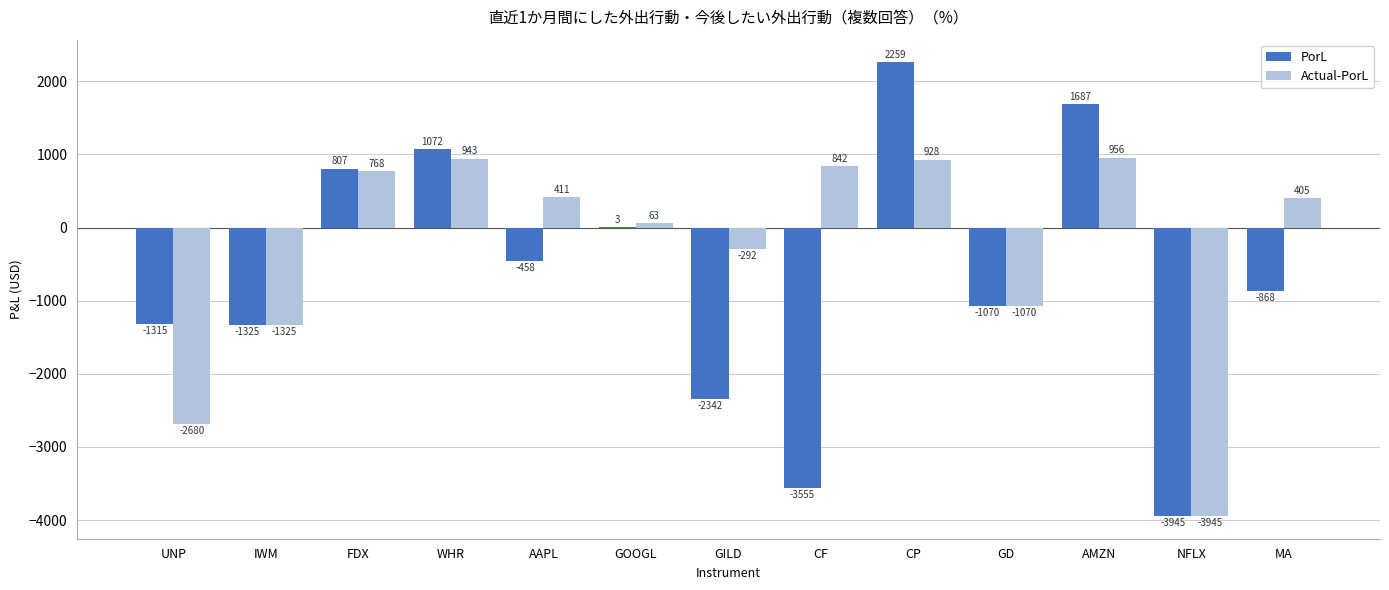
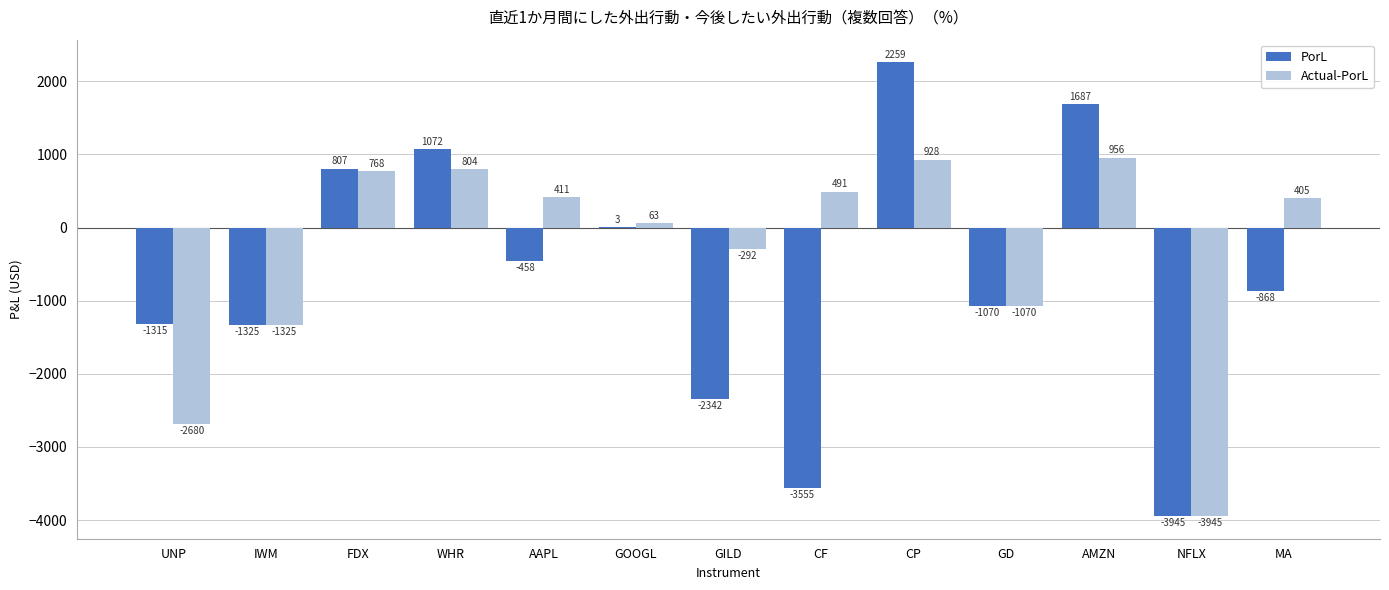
Actual-PorL, WHR: 943 -> 804
Actual-PorL, CF: 842 -> 491
